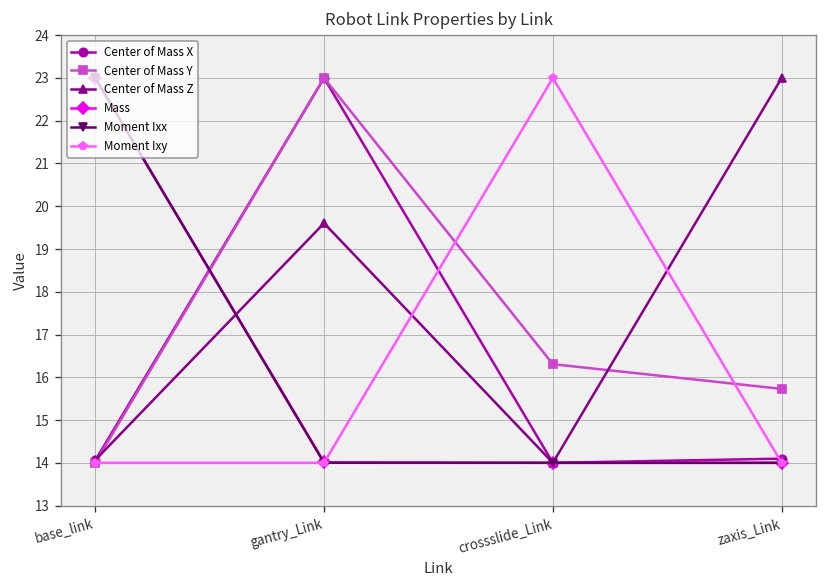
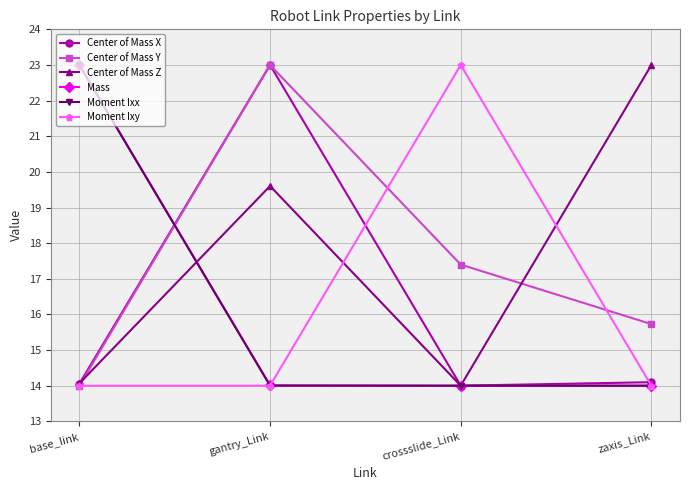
Center of Mass Y, crossslide_Link: 16.3 -> 17.4
